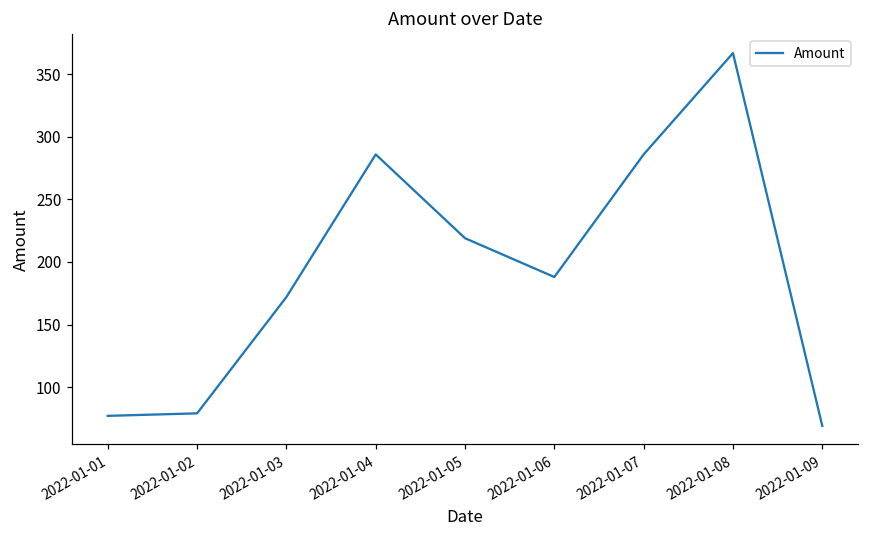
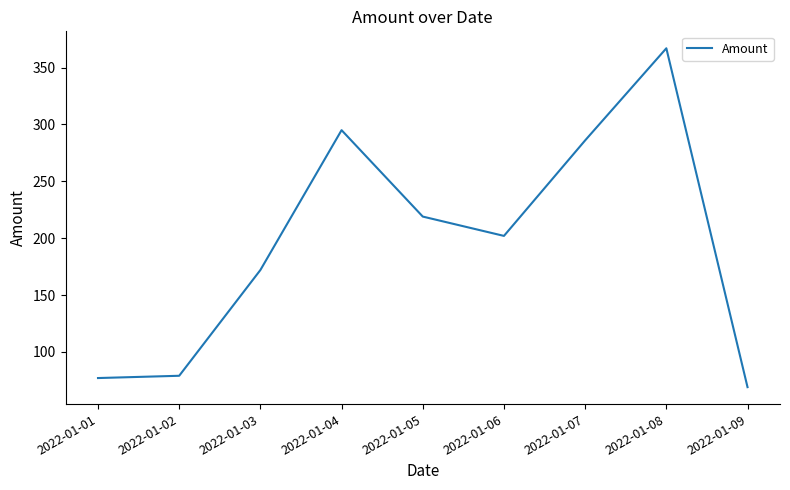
2022-01-04: 286 -> 295
2022-01-06: 188 -> 202
